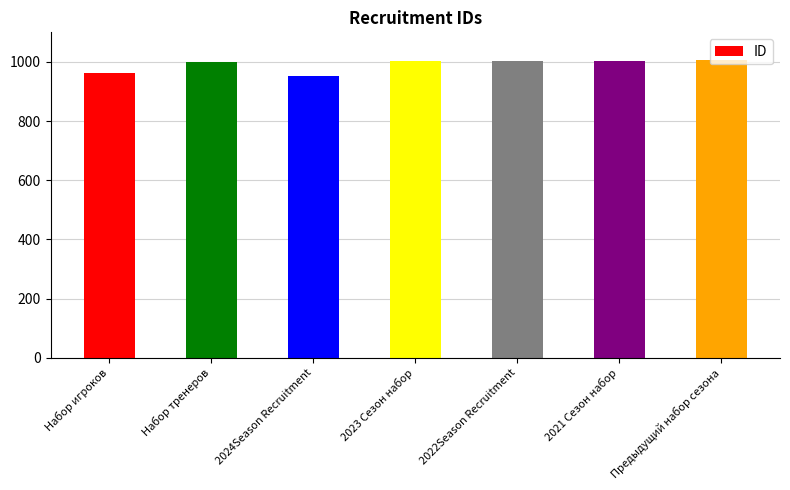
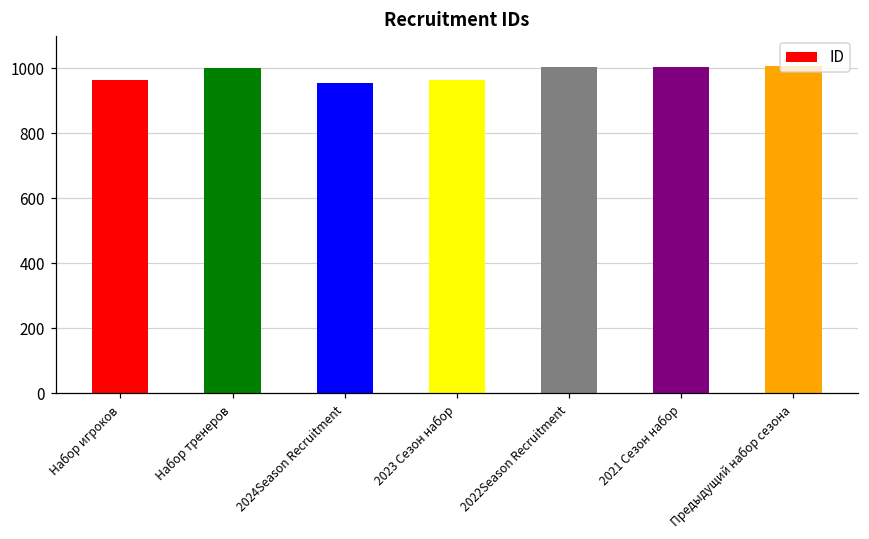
2023 Сезон набор: 1000 -> 960
